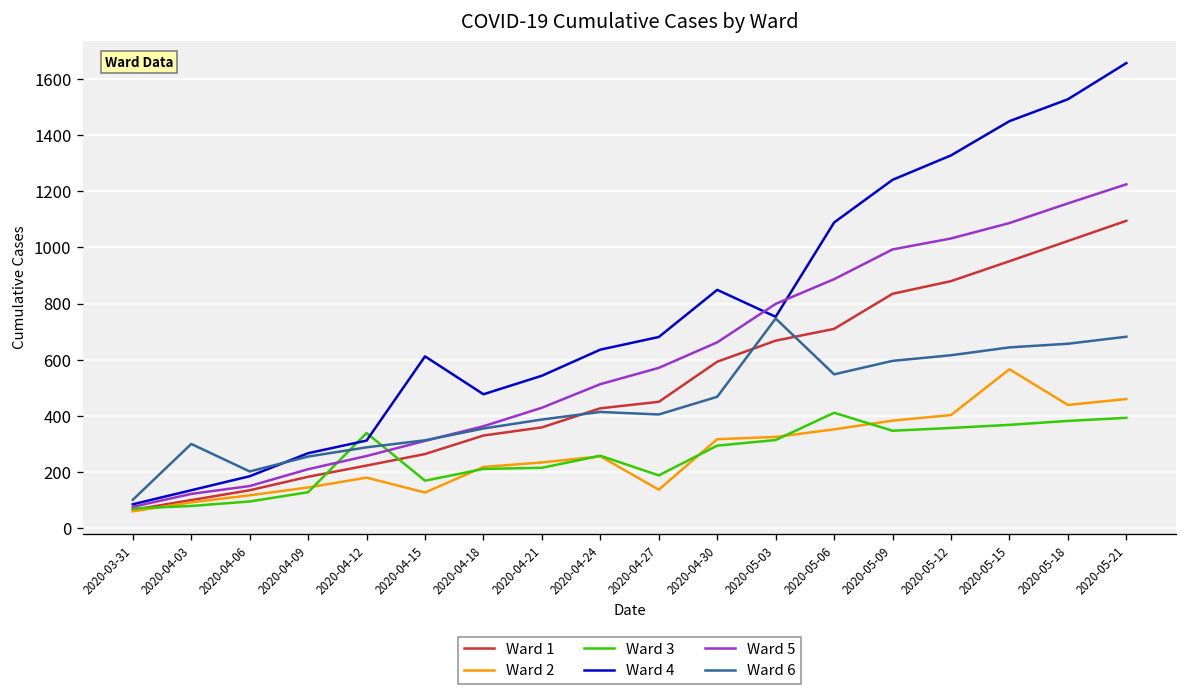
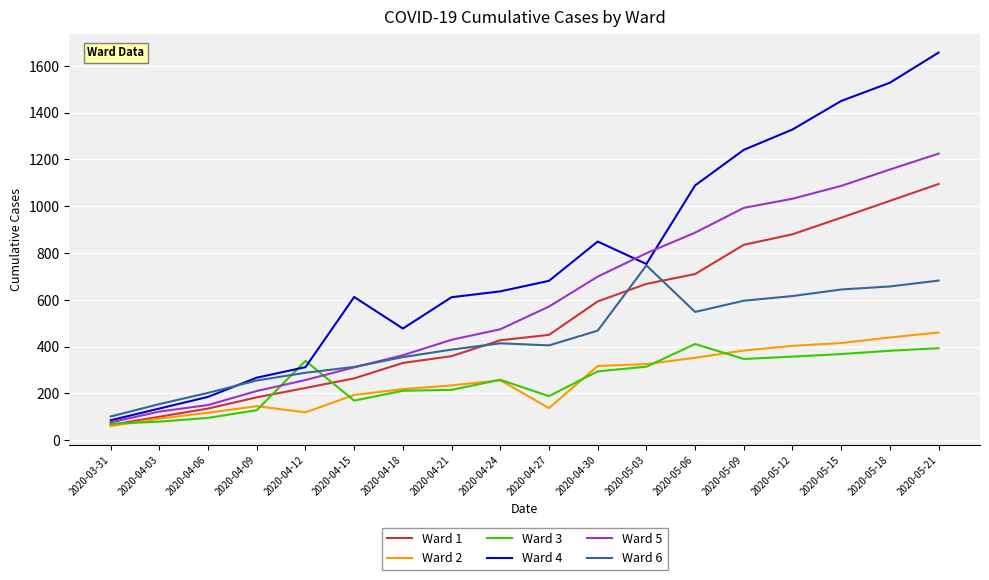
Ward 6, 2020-04-03: 300 -> 150
Ward 2, 2020-04-12: 180 -> 120
Ward 2, 2020-04-15: 130 -> 190
Ward 4, 2020-04-21: 540 -> 610
Ward 5, 2020-04-24: 510 -> 470
Ward 5, 2020-04-30: 660 -> 700
Ward 2, 2020-05-15: 570 -> 420
